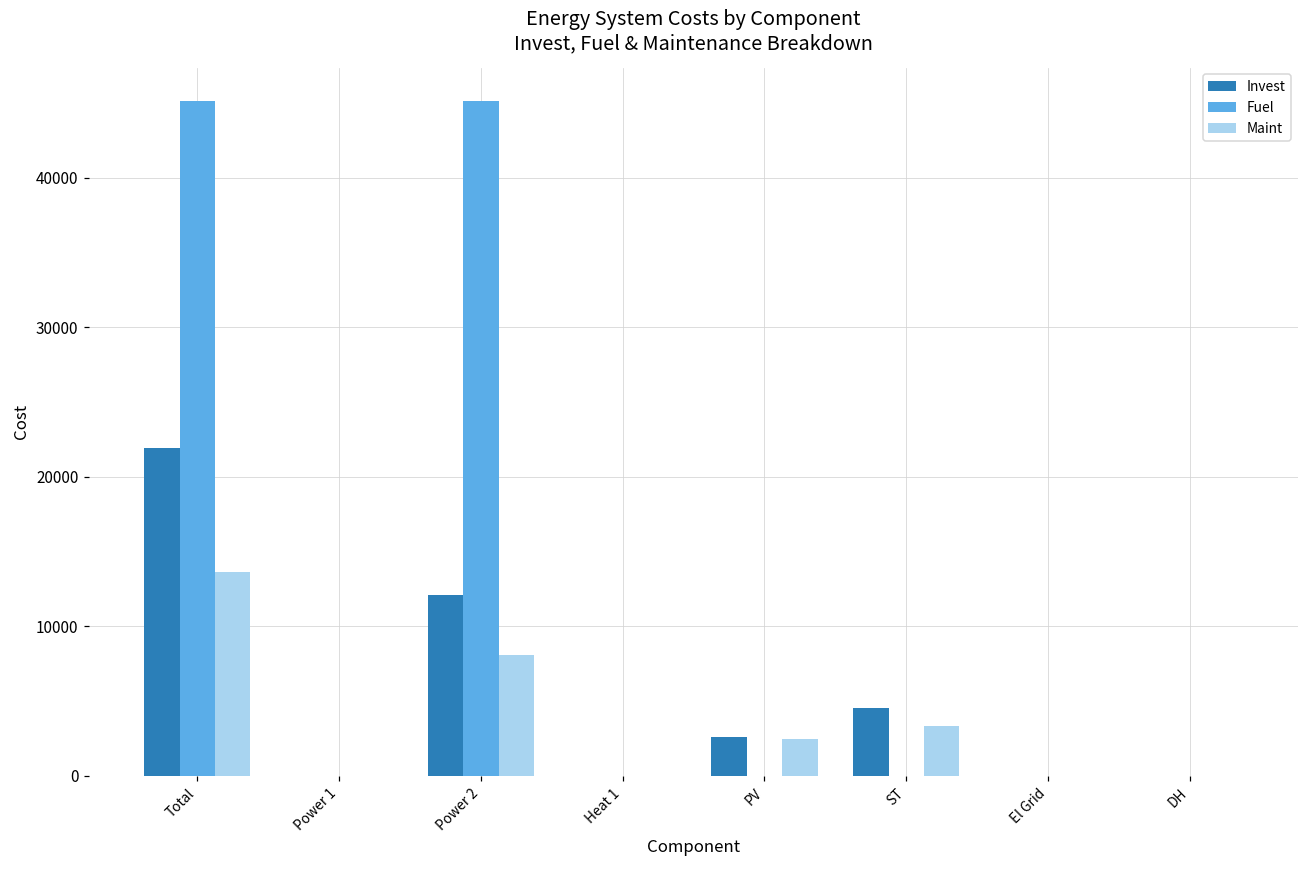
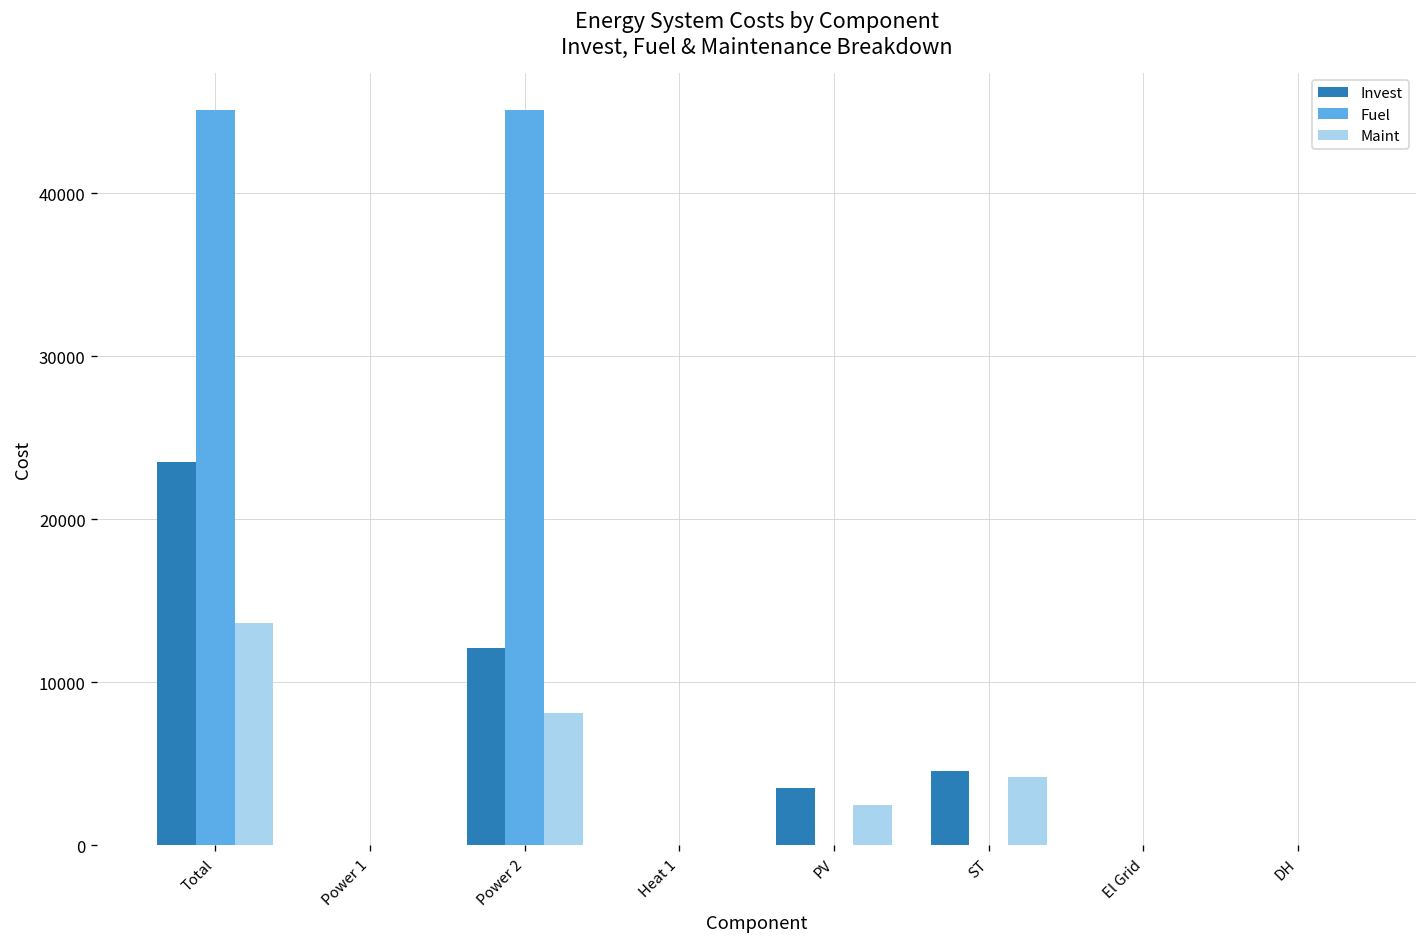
Invest, Total: 21900 -> 23500
Invest, PV: 2600 -> 3500
Maint, ST: 3400 -> 4200
